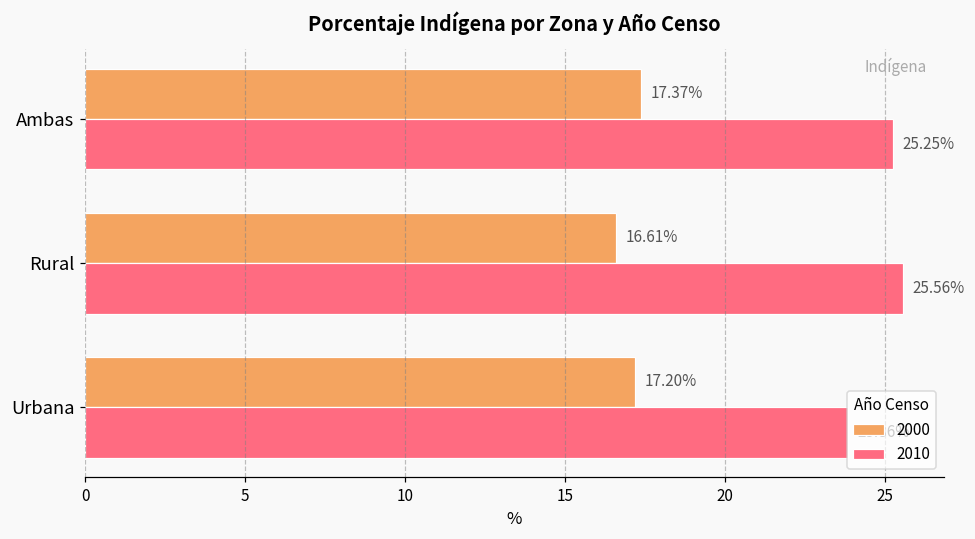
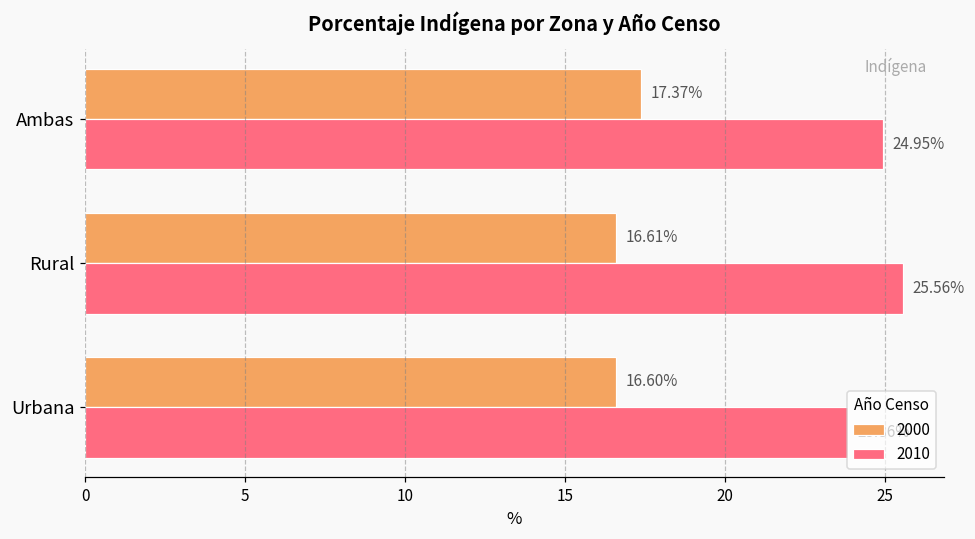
2010, Ambas: 25.25% -> 24.95%
2000, Urbana: 17.20% -> 16.60%
